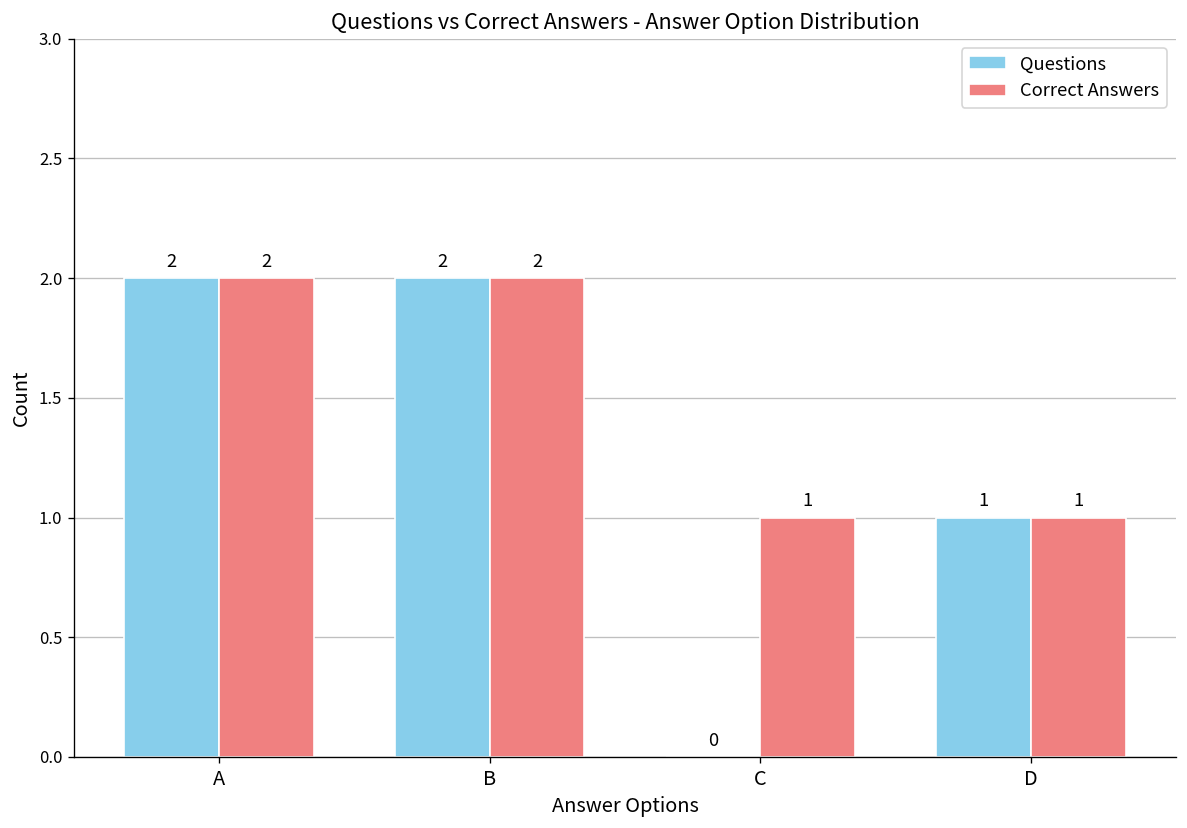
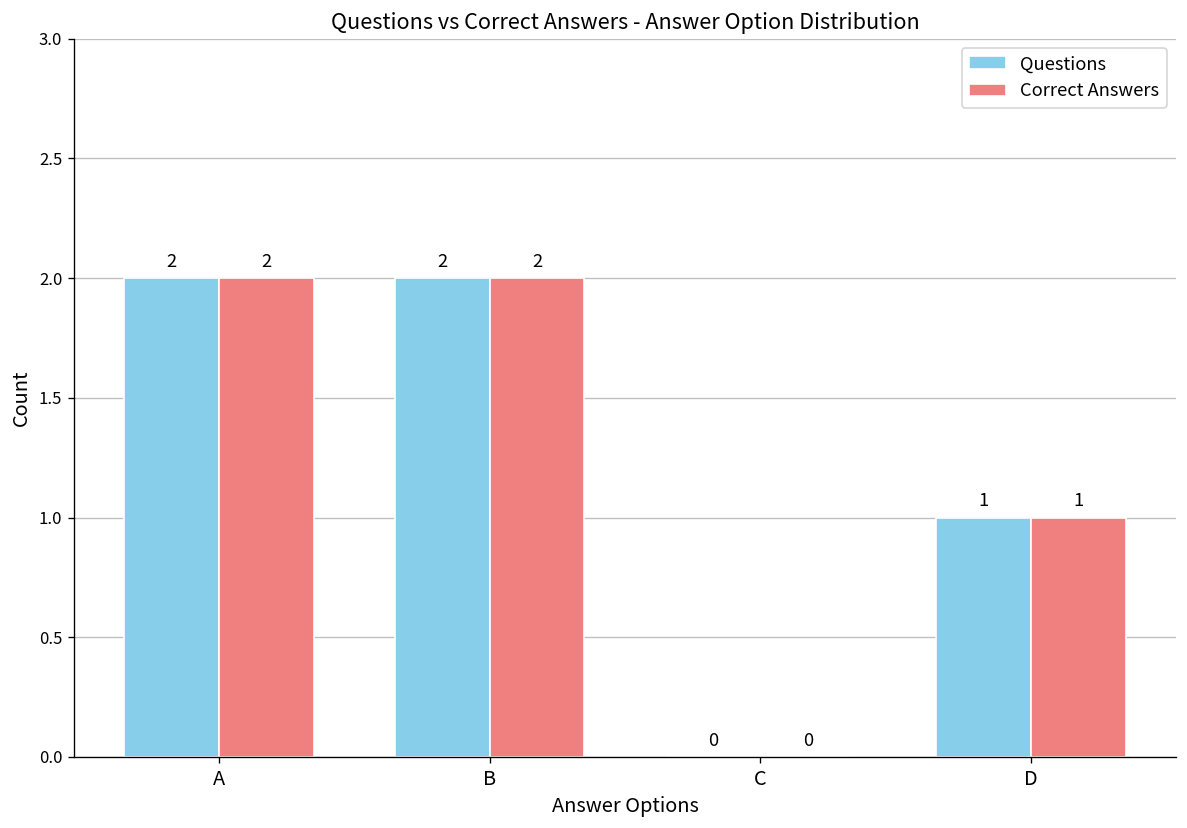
Correct Answers, C: 1 -> 0
